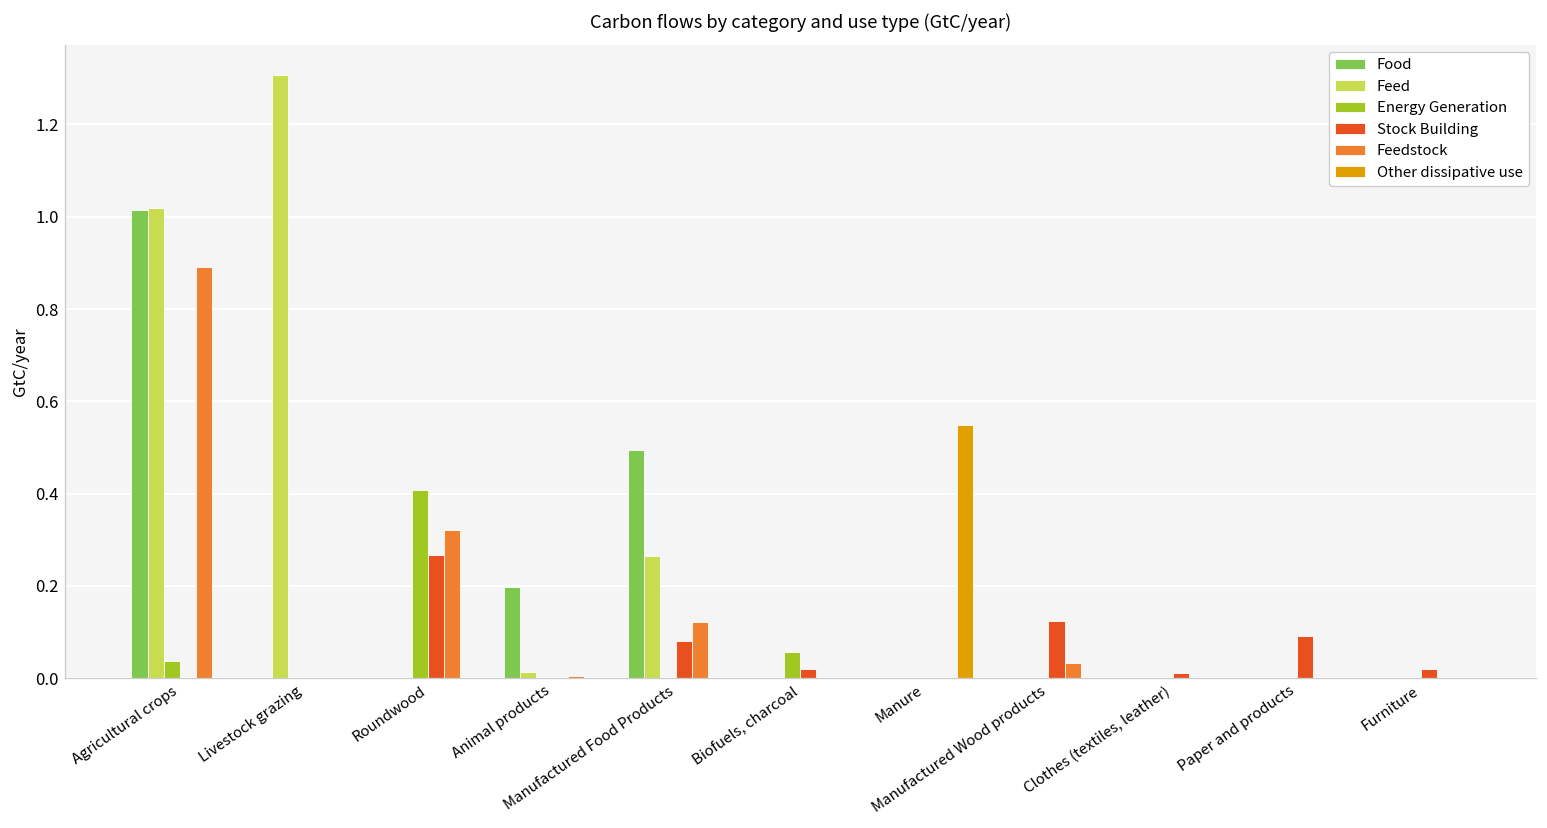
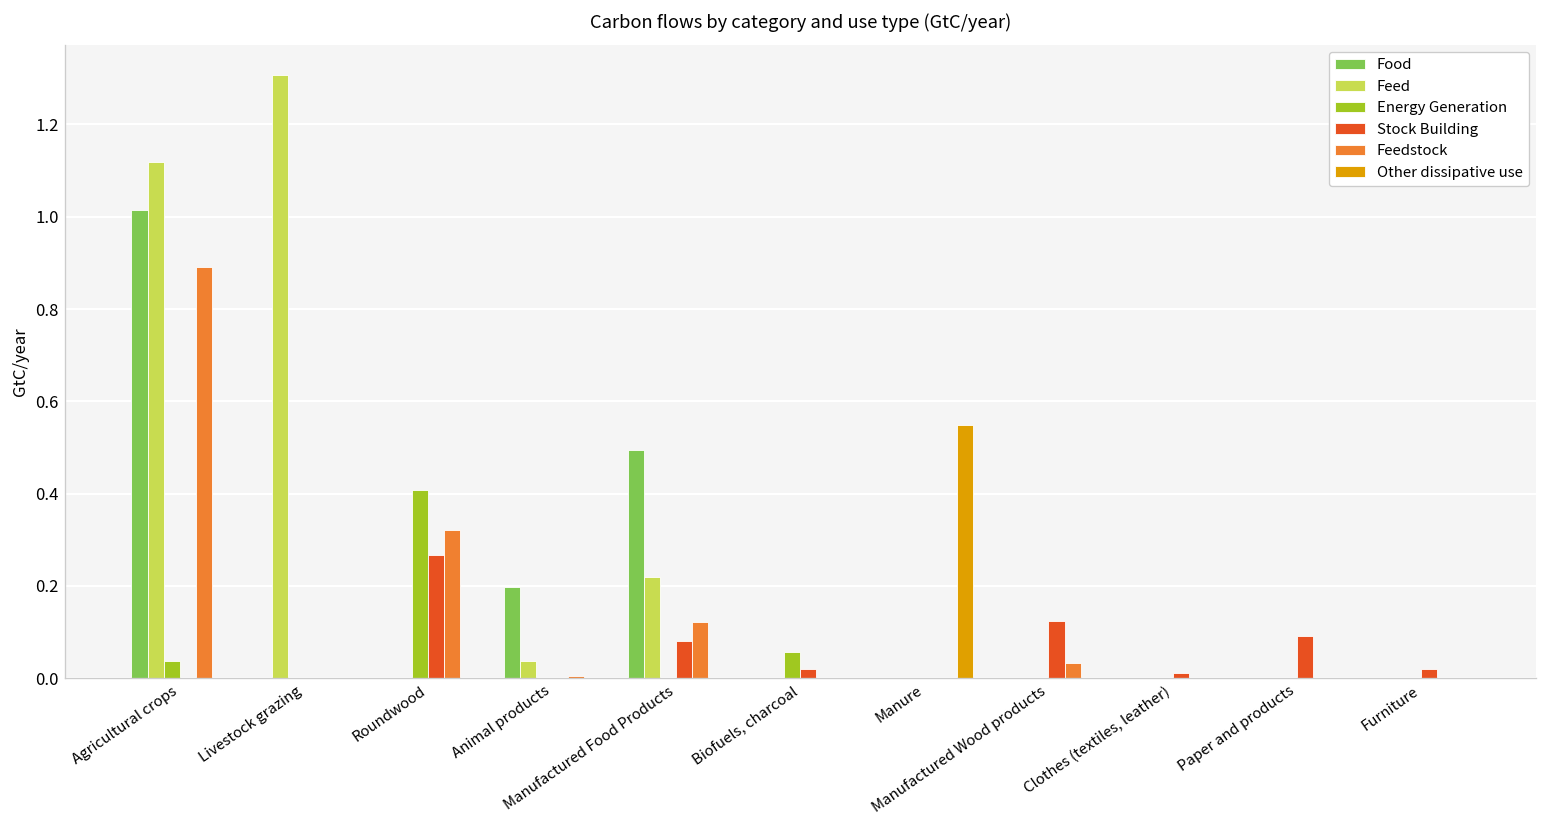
Feed, Agricultural crops: 1.02 -> 1.12
Feed, Animal products: 0.01 -> 0.04
Feed, Manufactured Food Products: 0.27 -> 0.22
